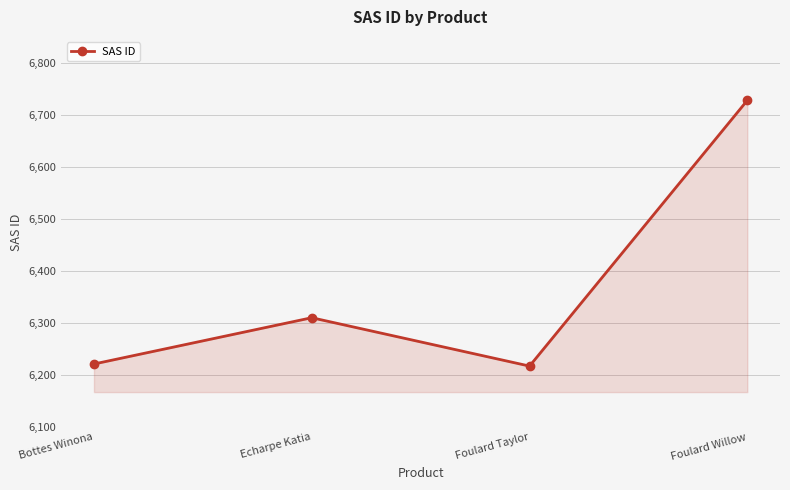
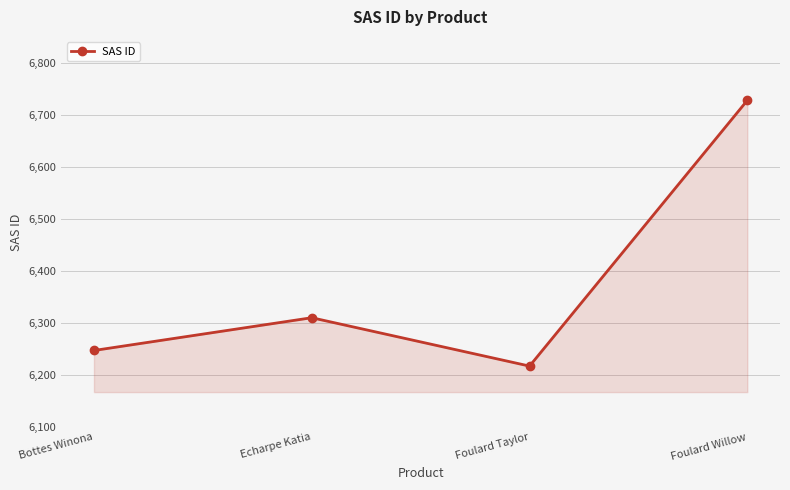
Bottes Winona: 6,220 -> 6,250
